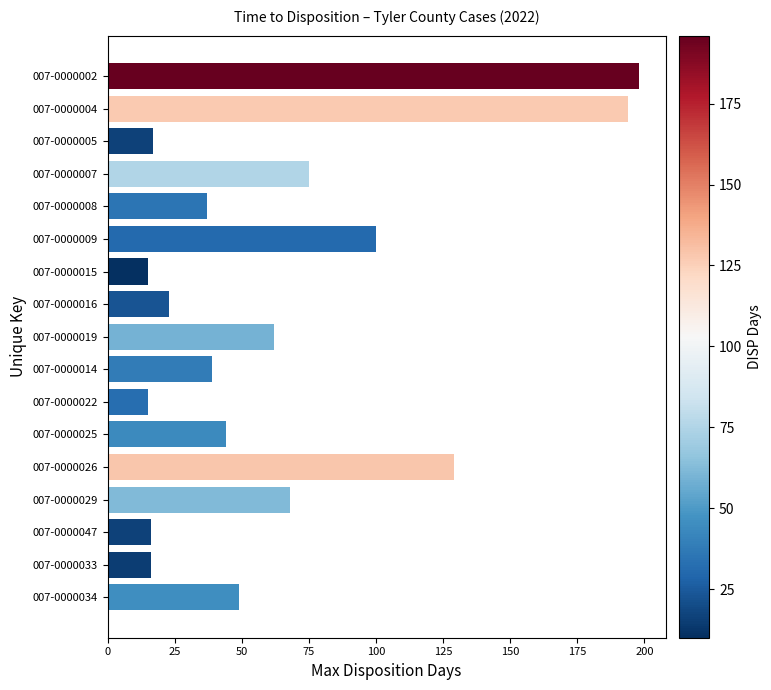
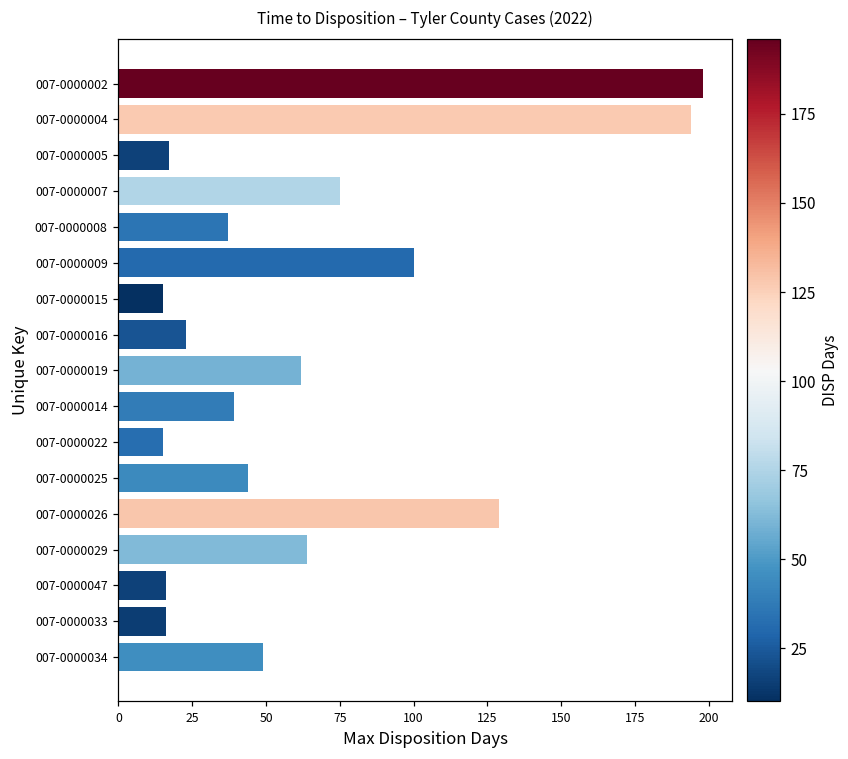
007-0000029: 68 -> 64
